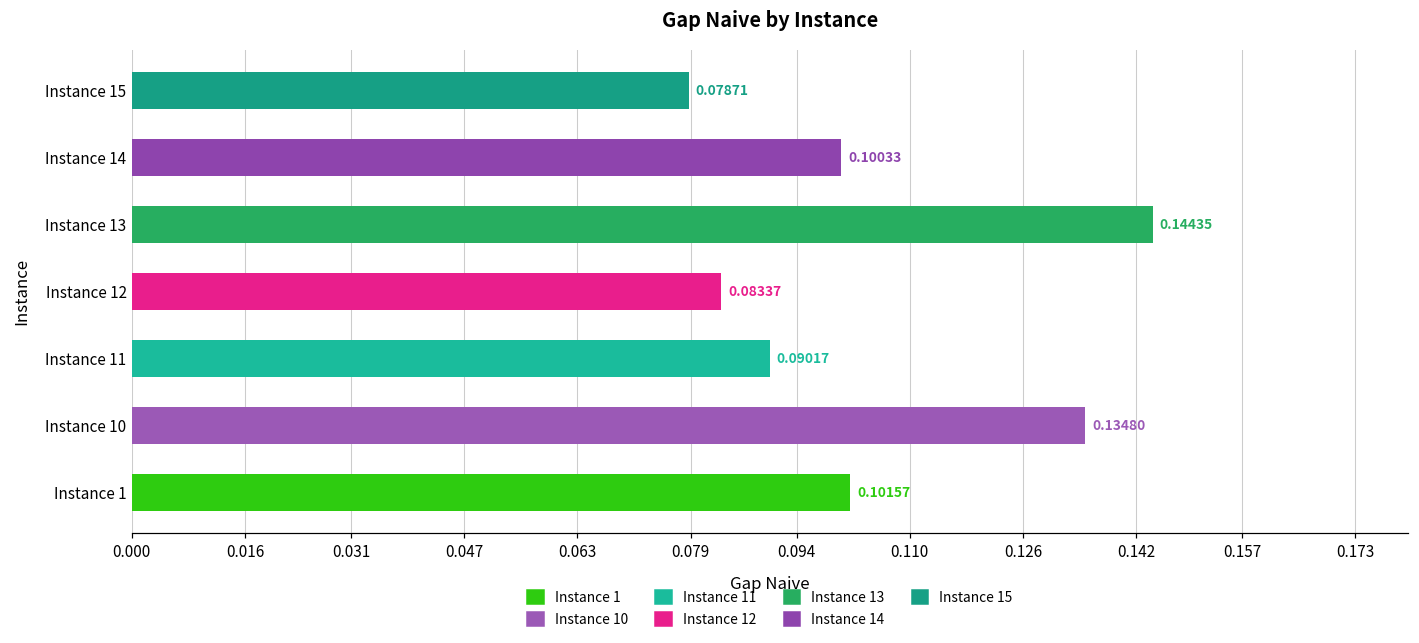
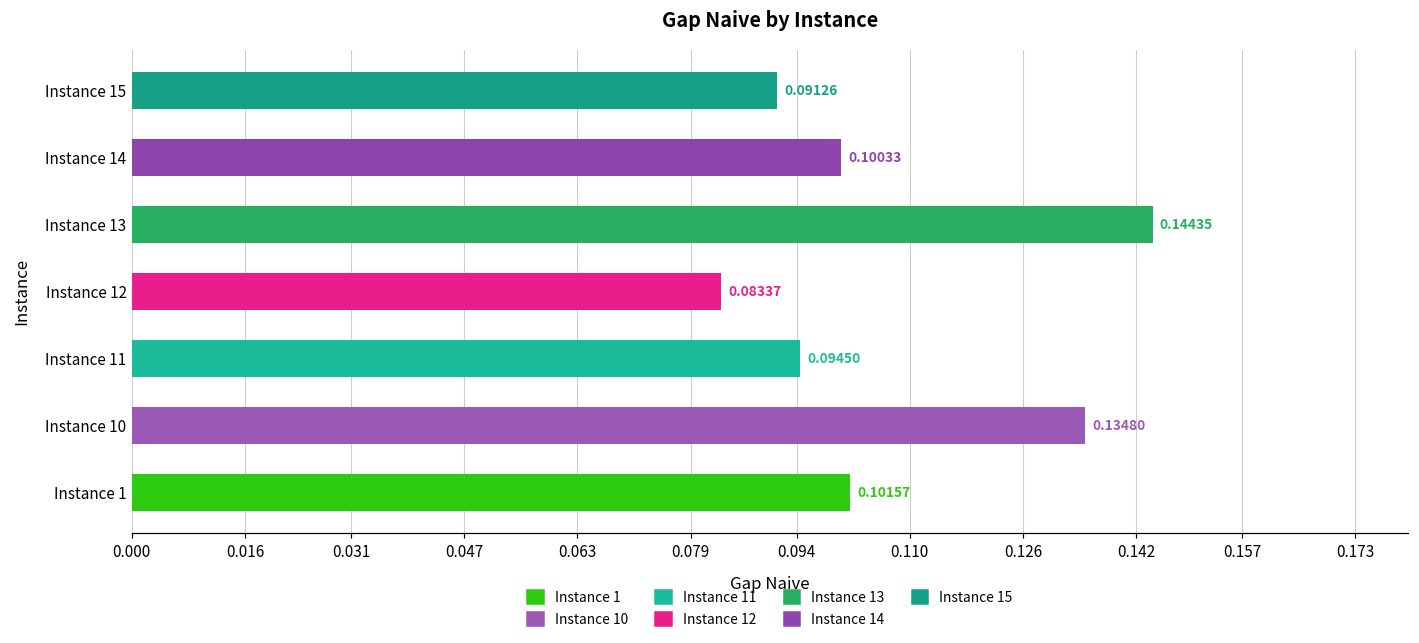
Instance 15: 0.07871 -> 0.09126
Instance 11: 0.09017 -> 0.09450
